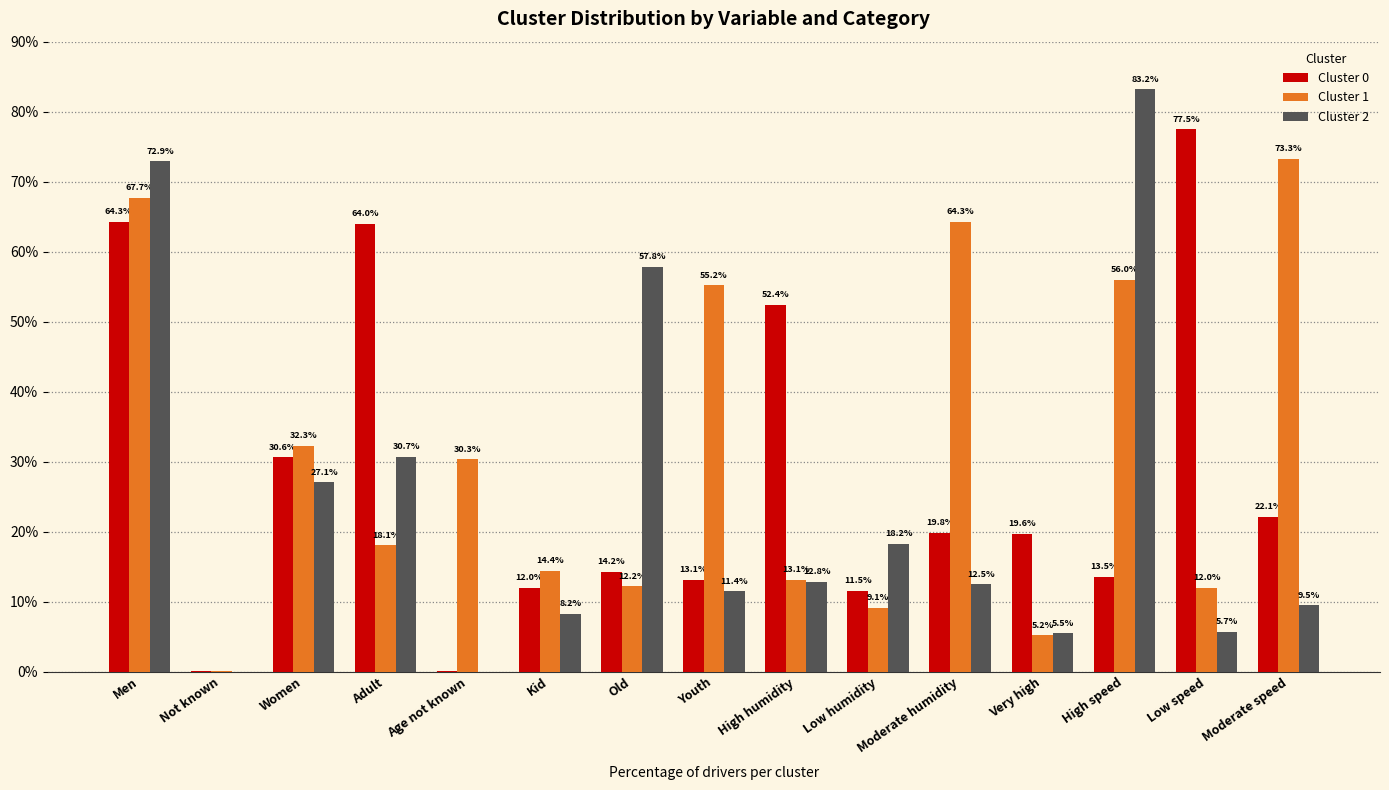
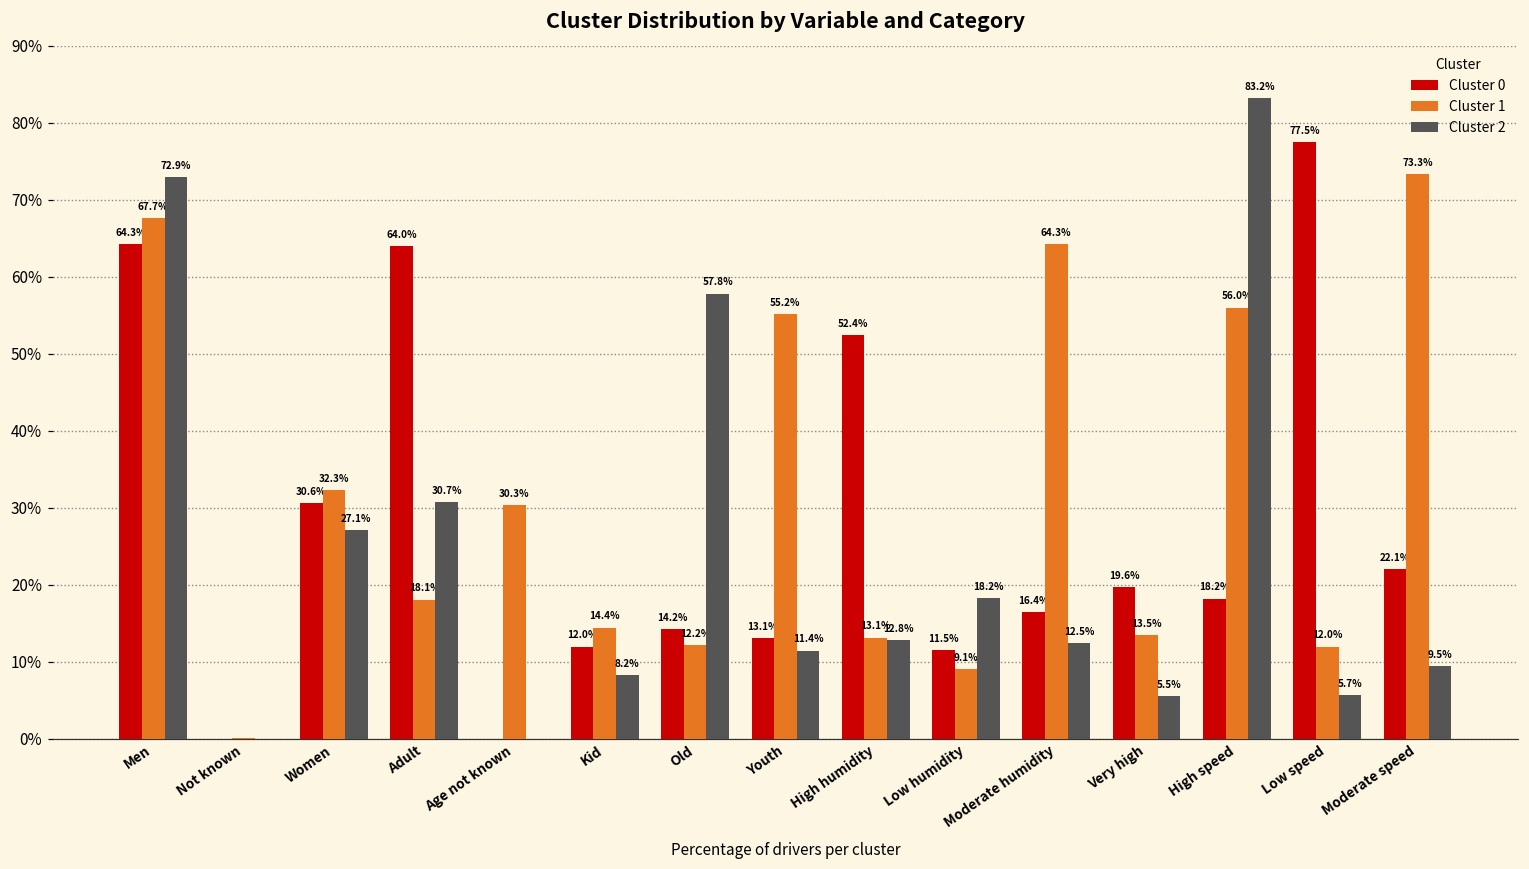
Cluster 0, Moderate humidity: 19.8% -> 16.4%
Cluster 1, Very high: 5.2% -> 13.5%
Cluster 0, High speed: 13.5% -> 18.2%
